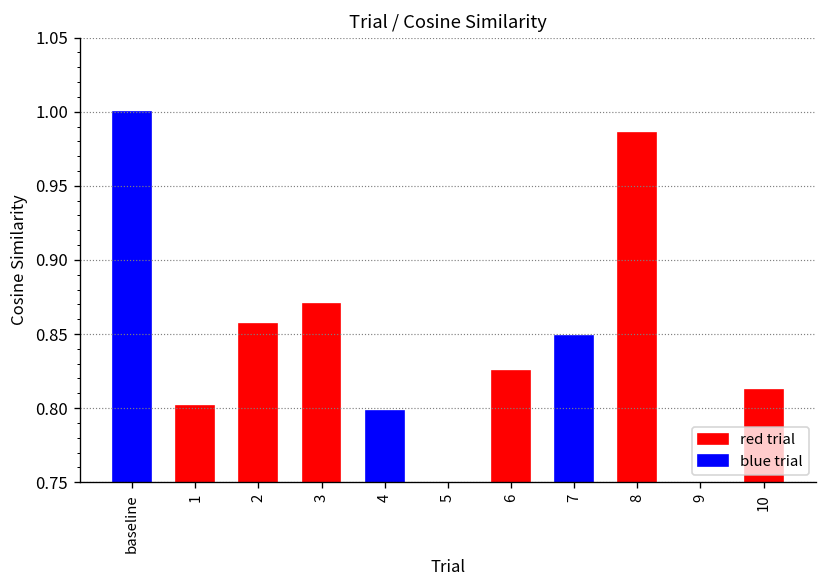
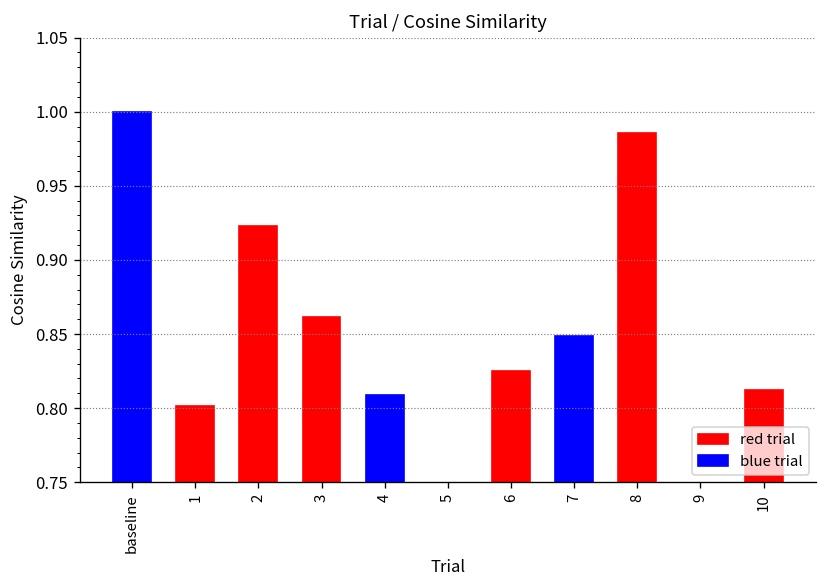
2: 0.857 -> 0.923
3: 0.870 -> 0.861
4: 0.798 -> 0.809
